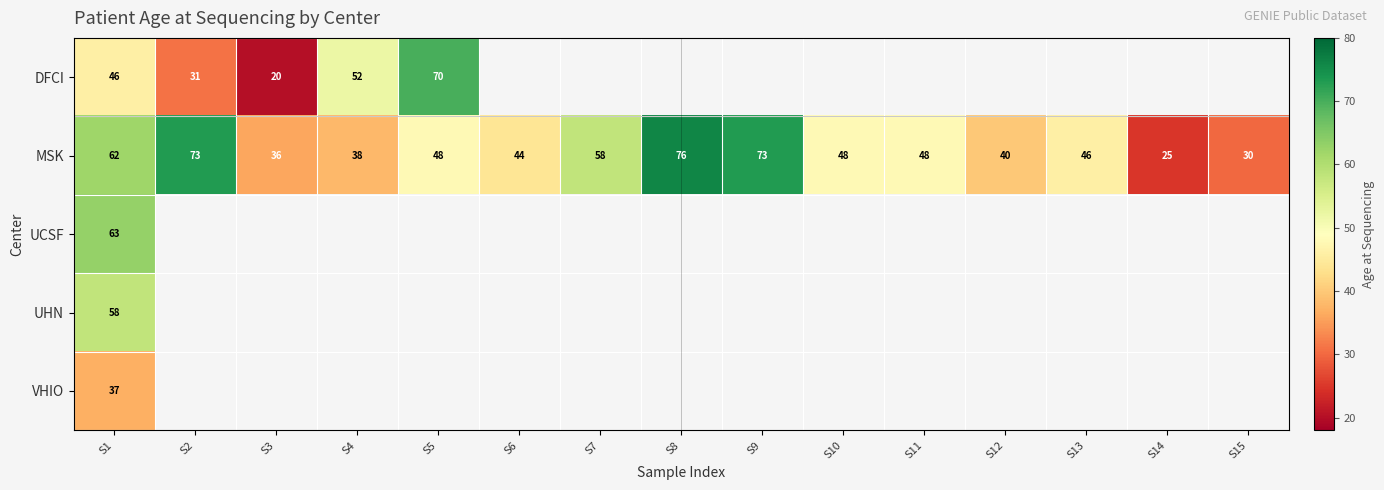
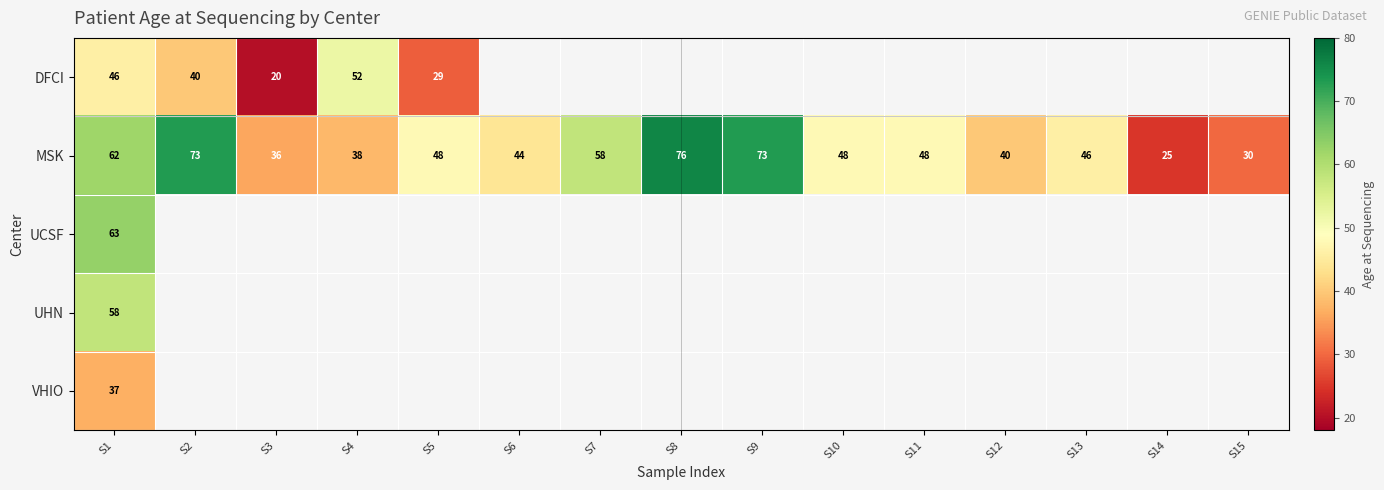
DFCI, S2: 31 -> 40
DFCI, S5: 70 -> 29
